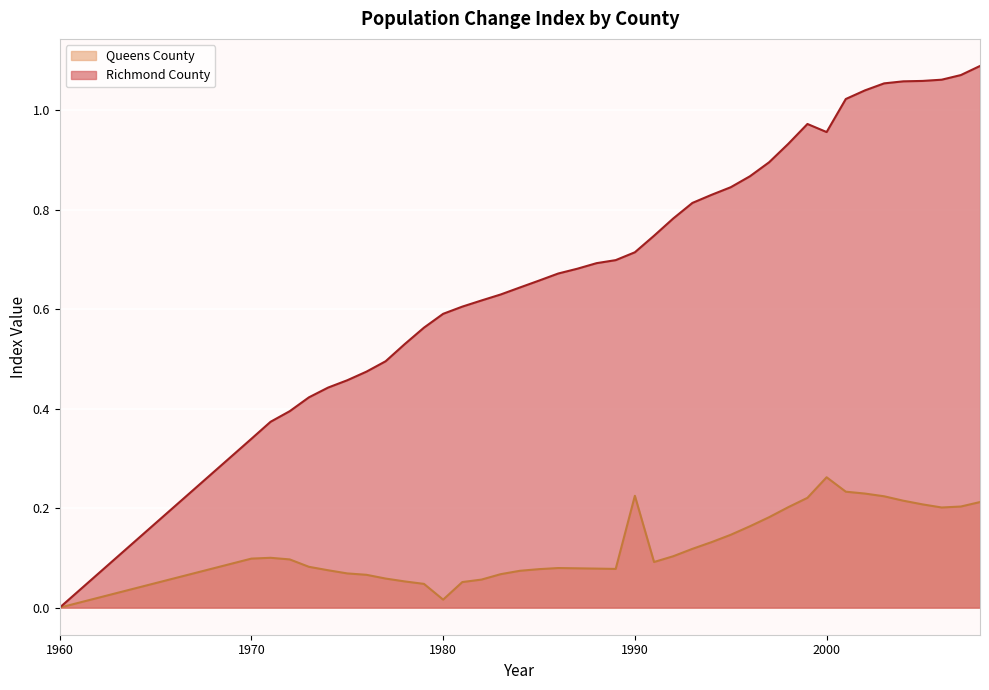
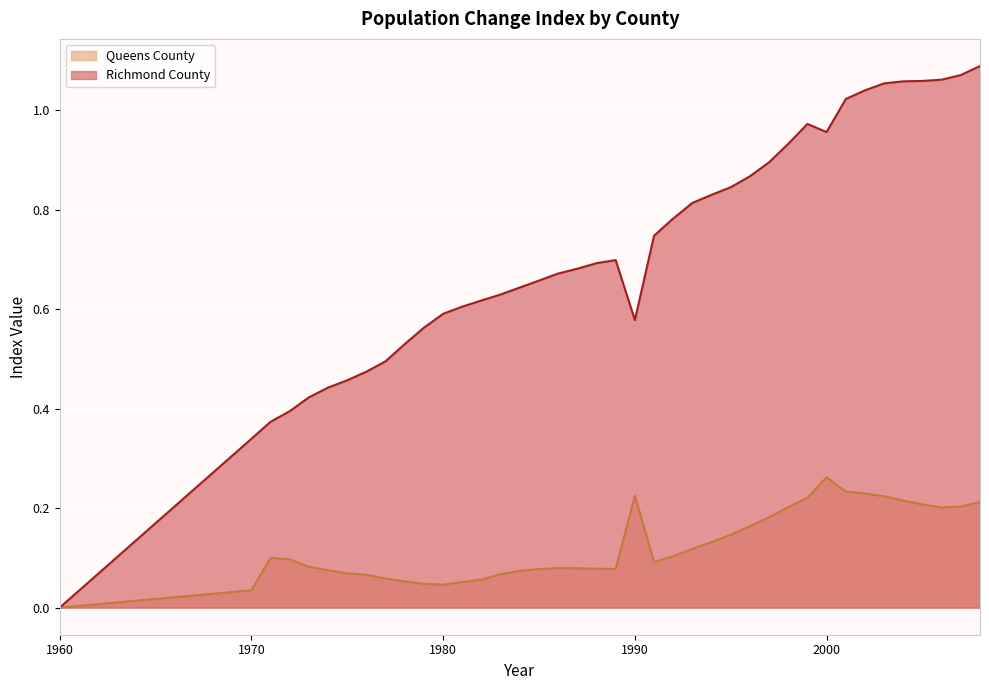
Queens County, 1970: 0.10 -> 0.03
Queens County, 1980: 0.02 -> 0.05
Richmond County, 1990: 0.71 -> 0.58
